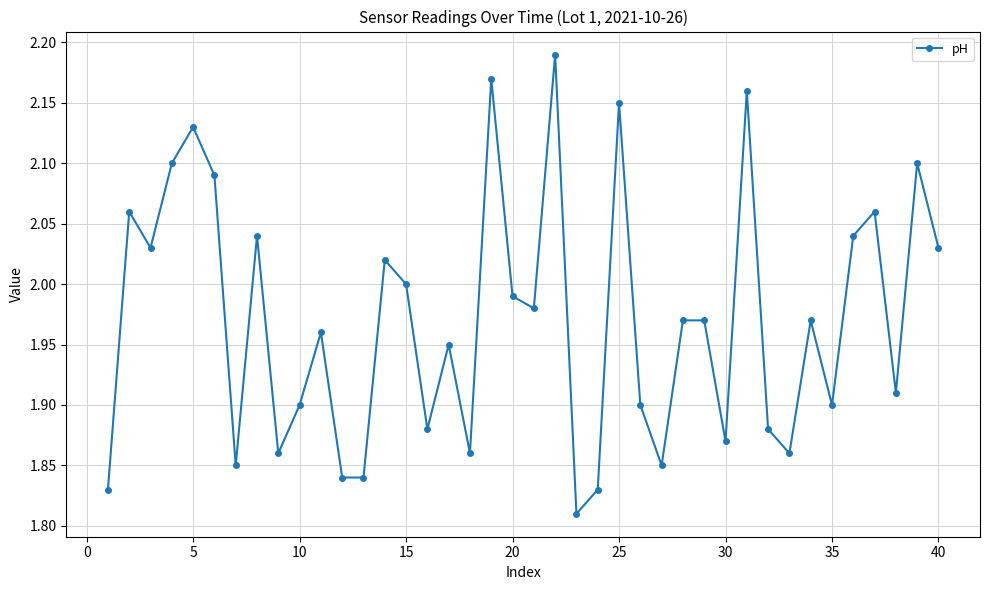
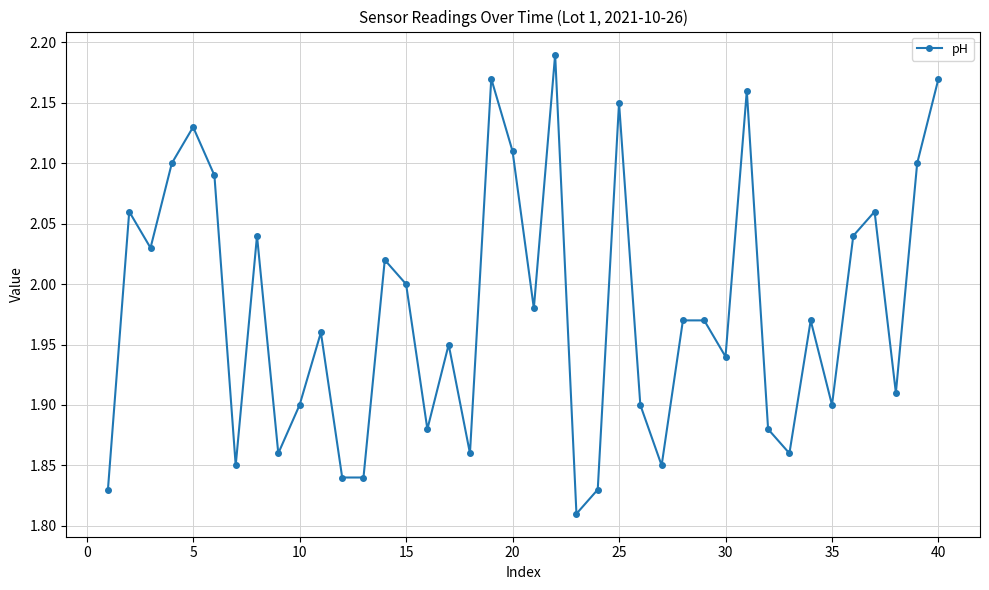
20: 1.99 -> 2.11
30: 1.87 -> 1.94
40: 2.03 -> 2.17
